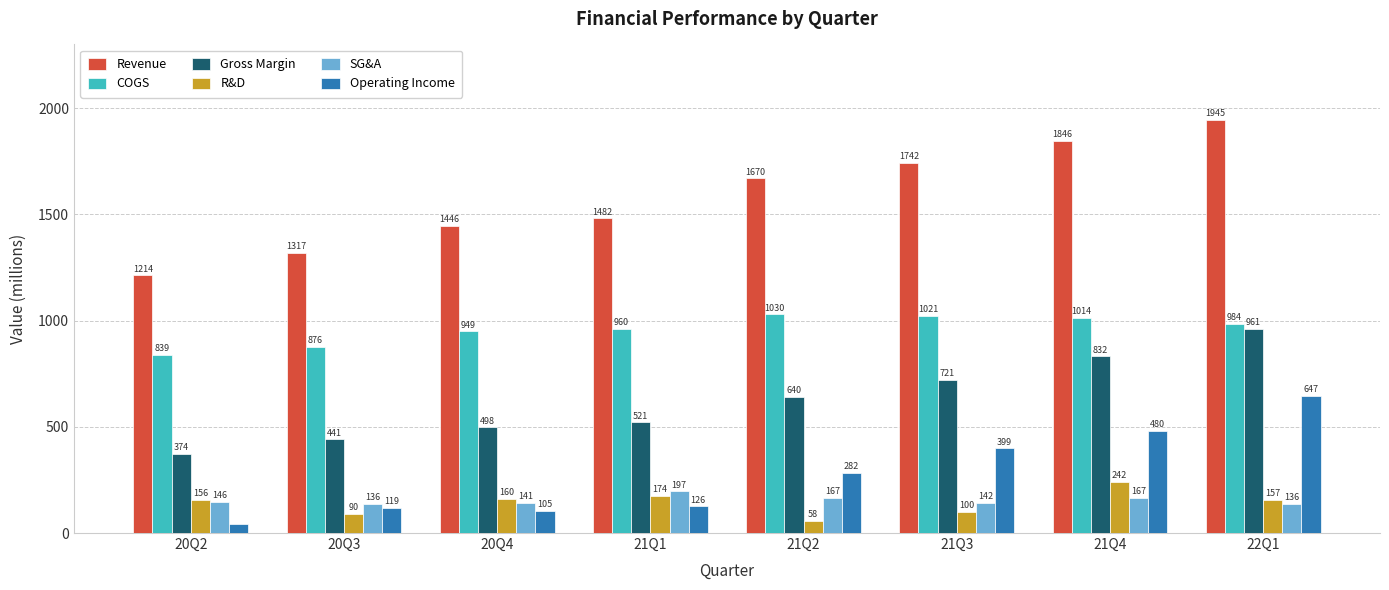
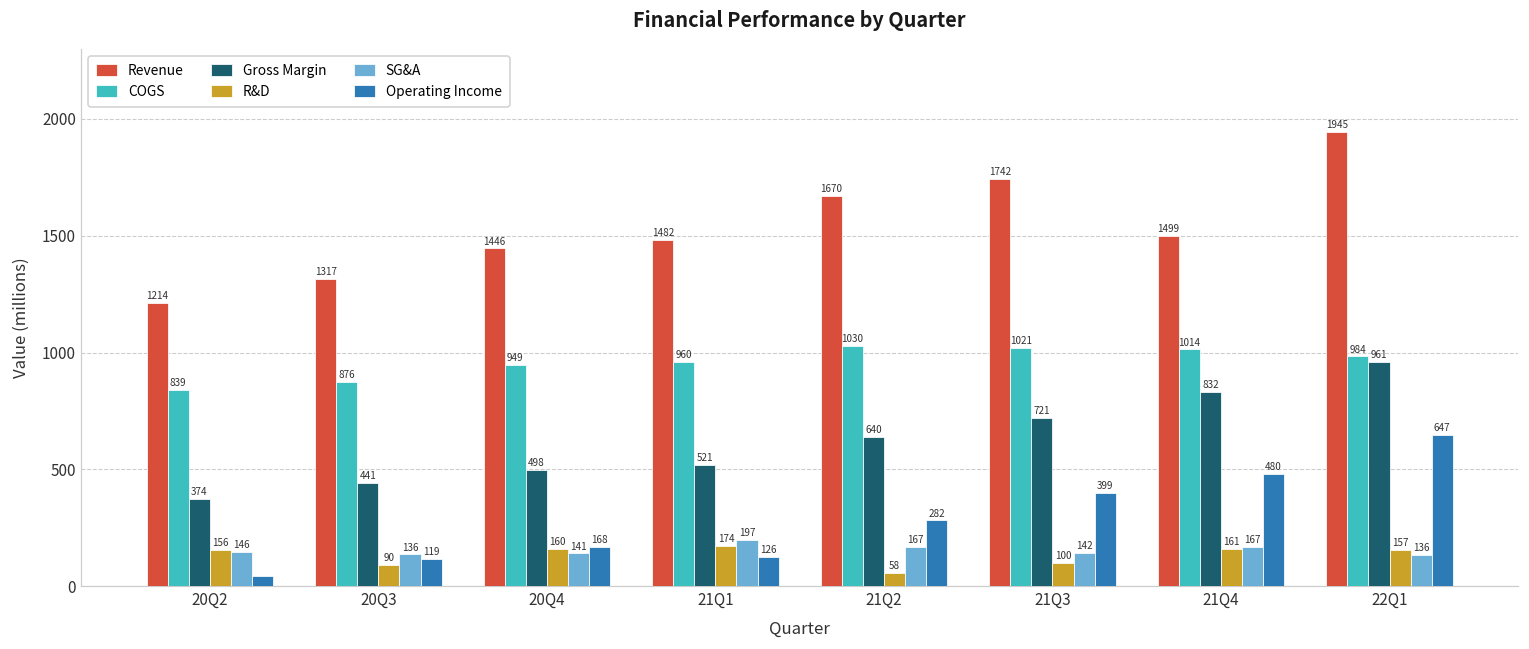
Operating Income, 20Q4: 105 -> 168
Revenue, 21Q4: 1846 -> 1499
R&D, 21Q4: 242 -> 161
